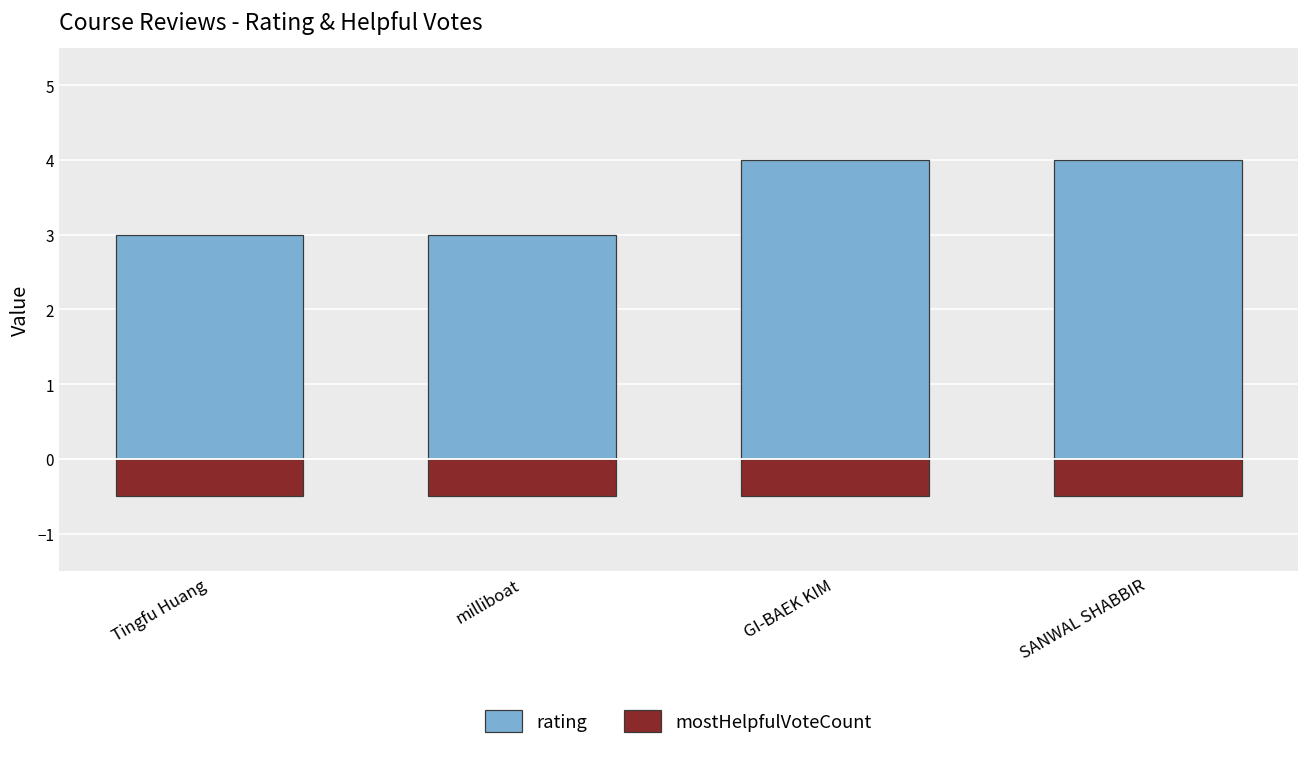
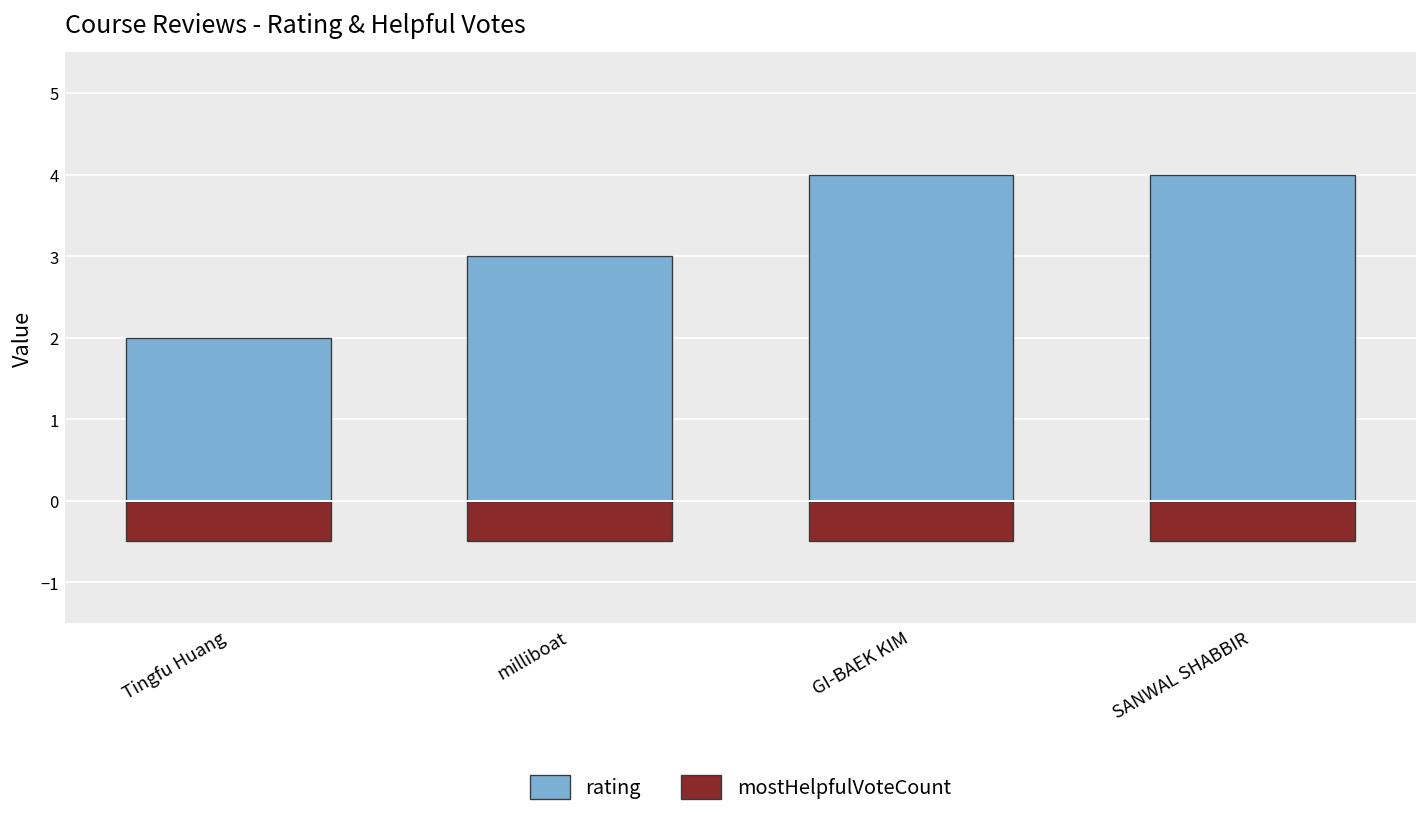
rating, Tingfu Huang: 3 -> 2
